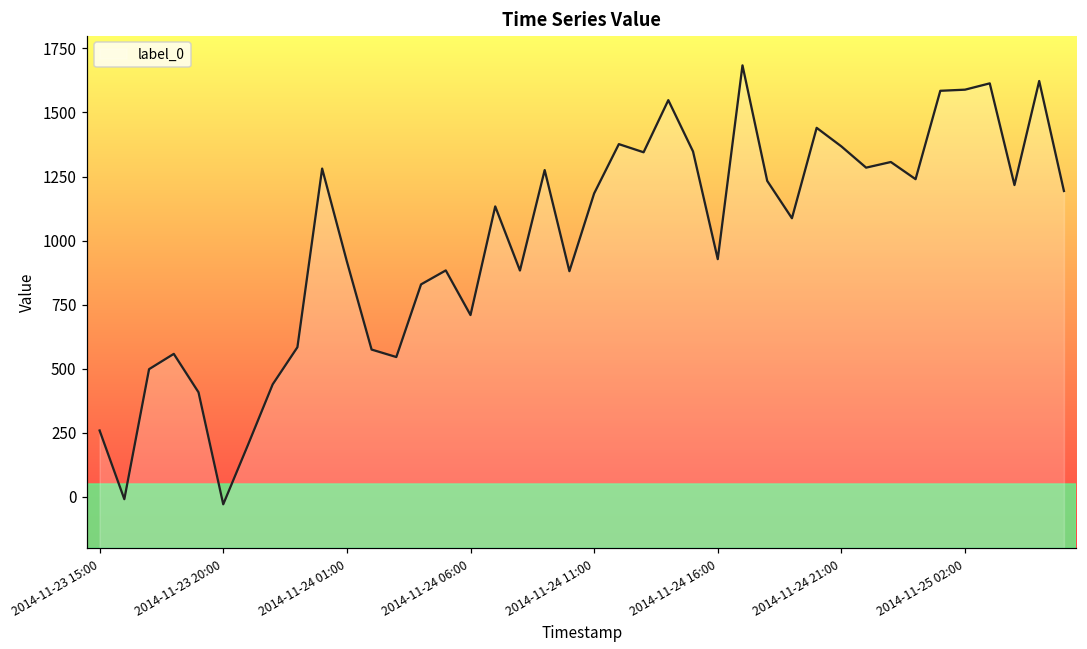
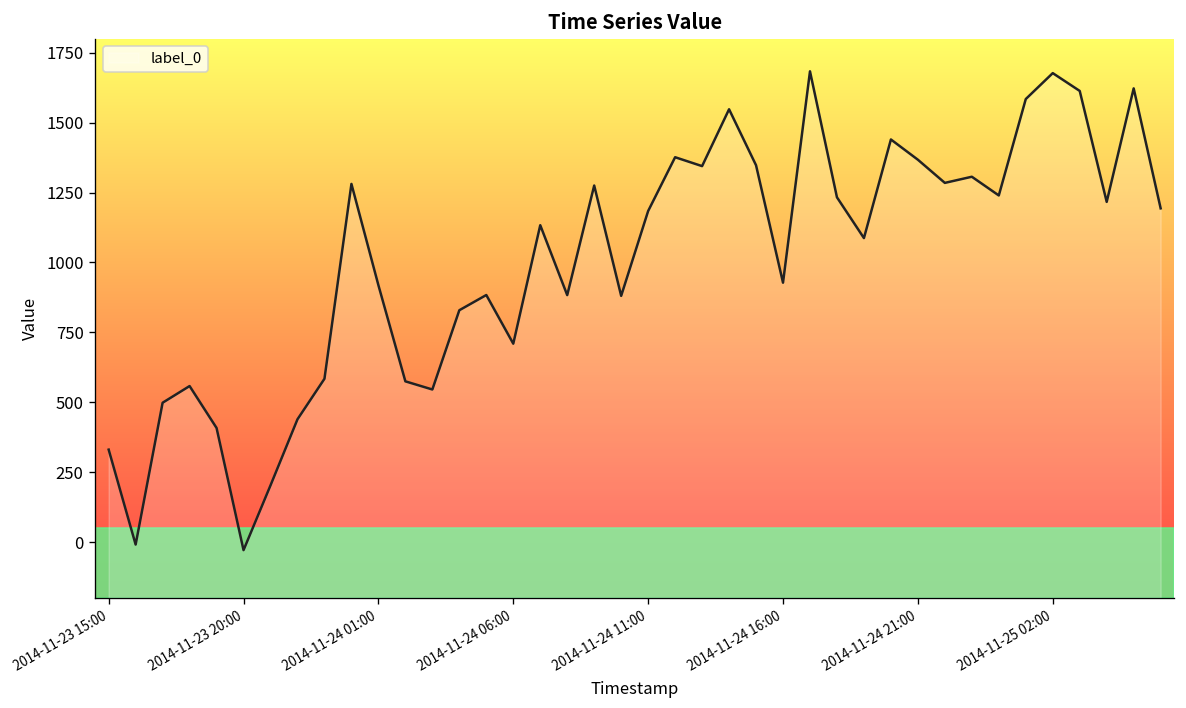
2014-11-23 15:00: 260 -> 330
2014-11-25 02:00: 1590 -> 1680
